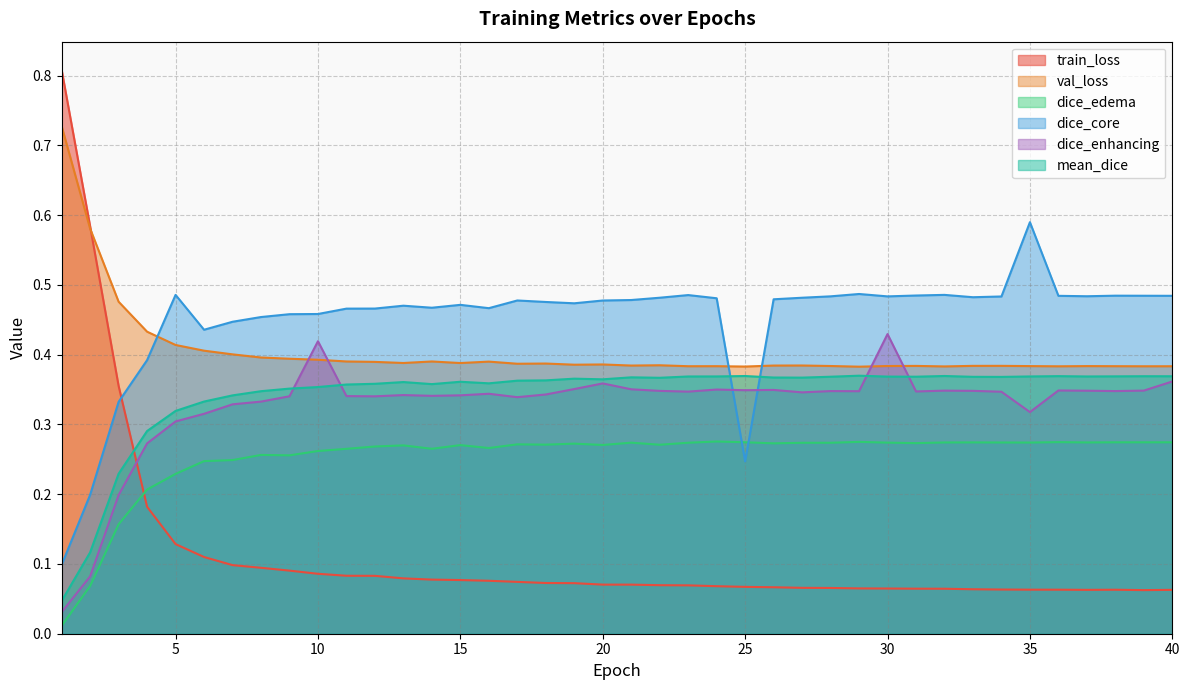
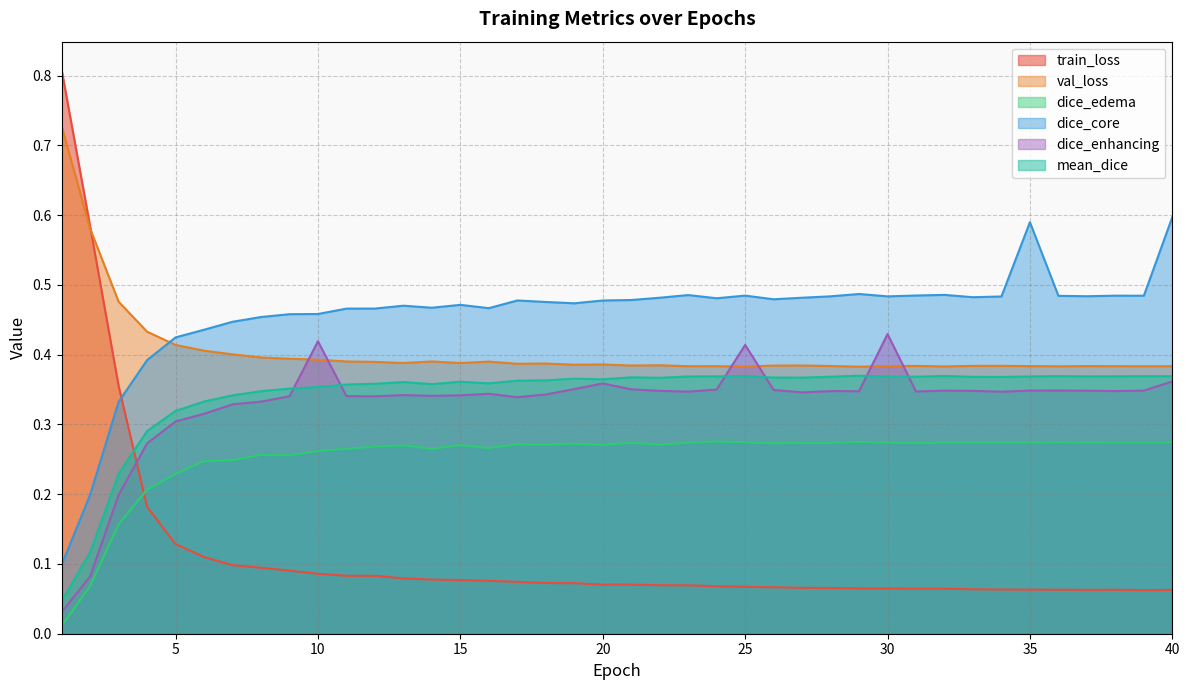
dice_core, 5: 0.49 -> 0.42
dice_core, 25: 0.25 -> 0.48
dice_enhancing, 25: 0.35 -> 0.41
dice_enhancing, 35: 0.32 -> 0.35
dice_core, 40: 0.48 -> 0.60
